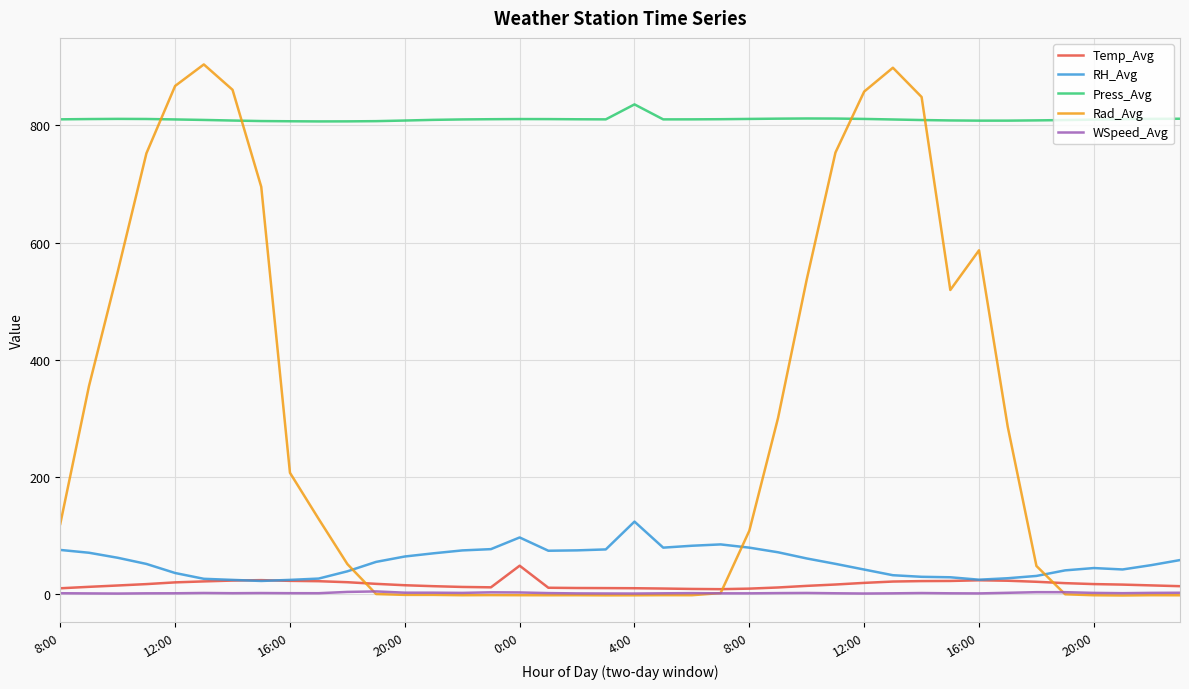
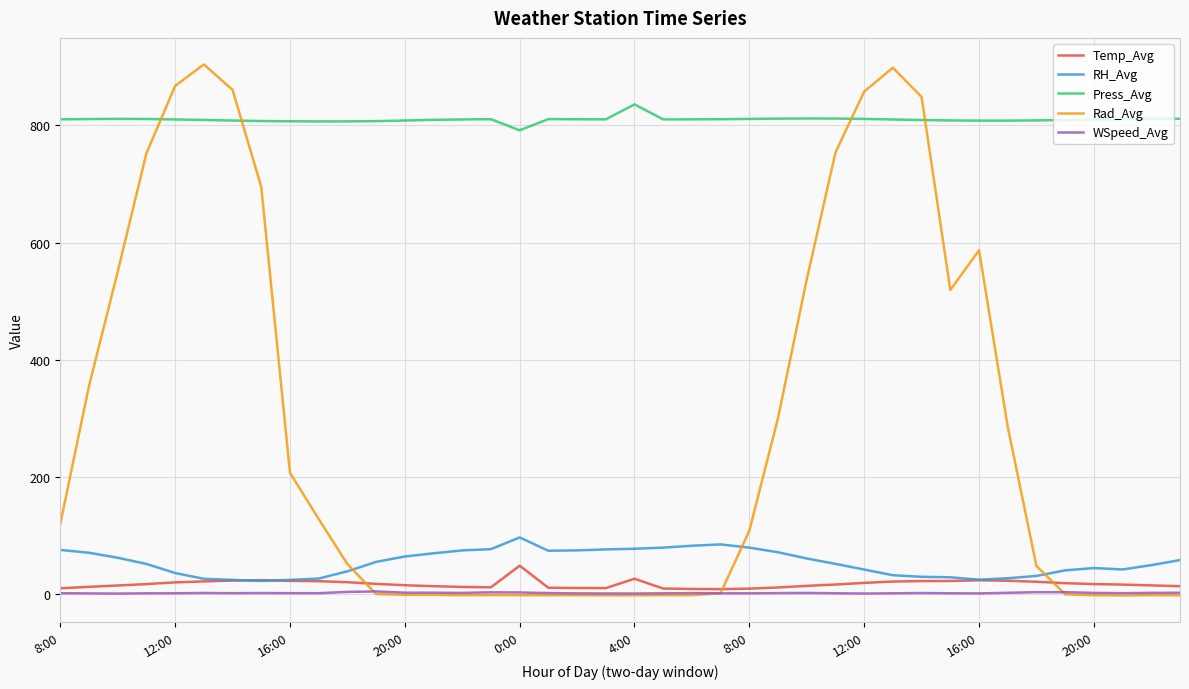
Press_Avg, 0:00: 810 -> 790
Temp_Avg, 4:00: 10 -> 30
RH_Avg, 4:00: 120 -> 80
